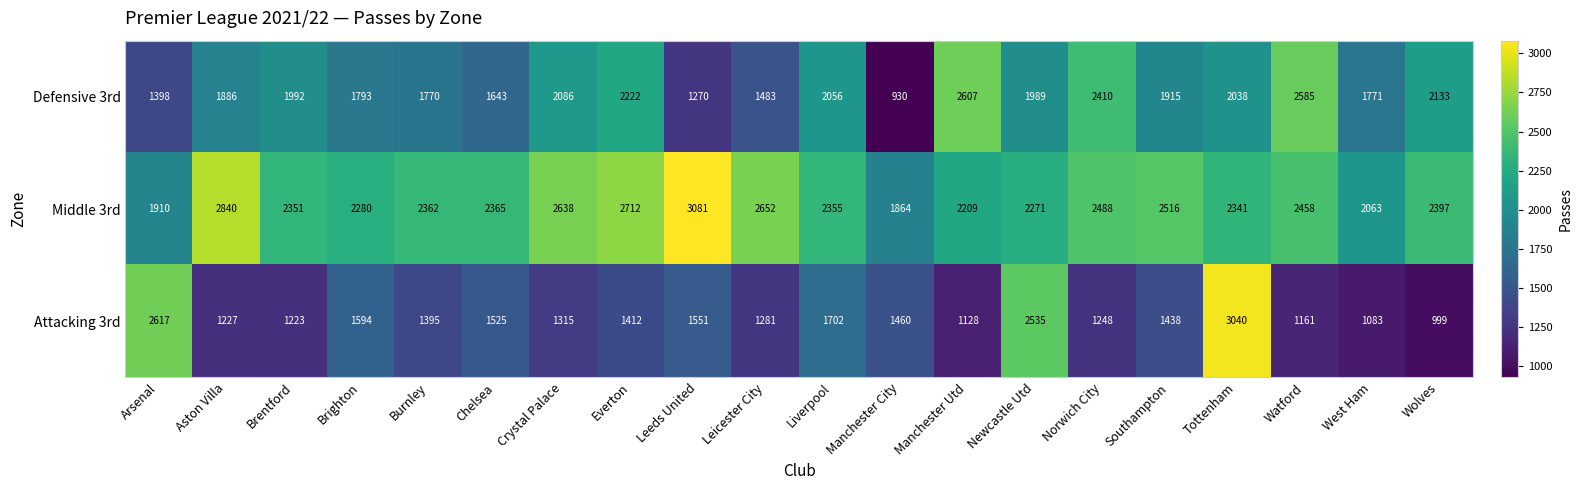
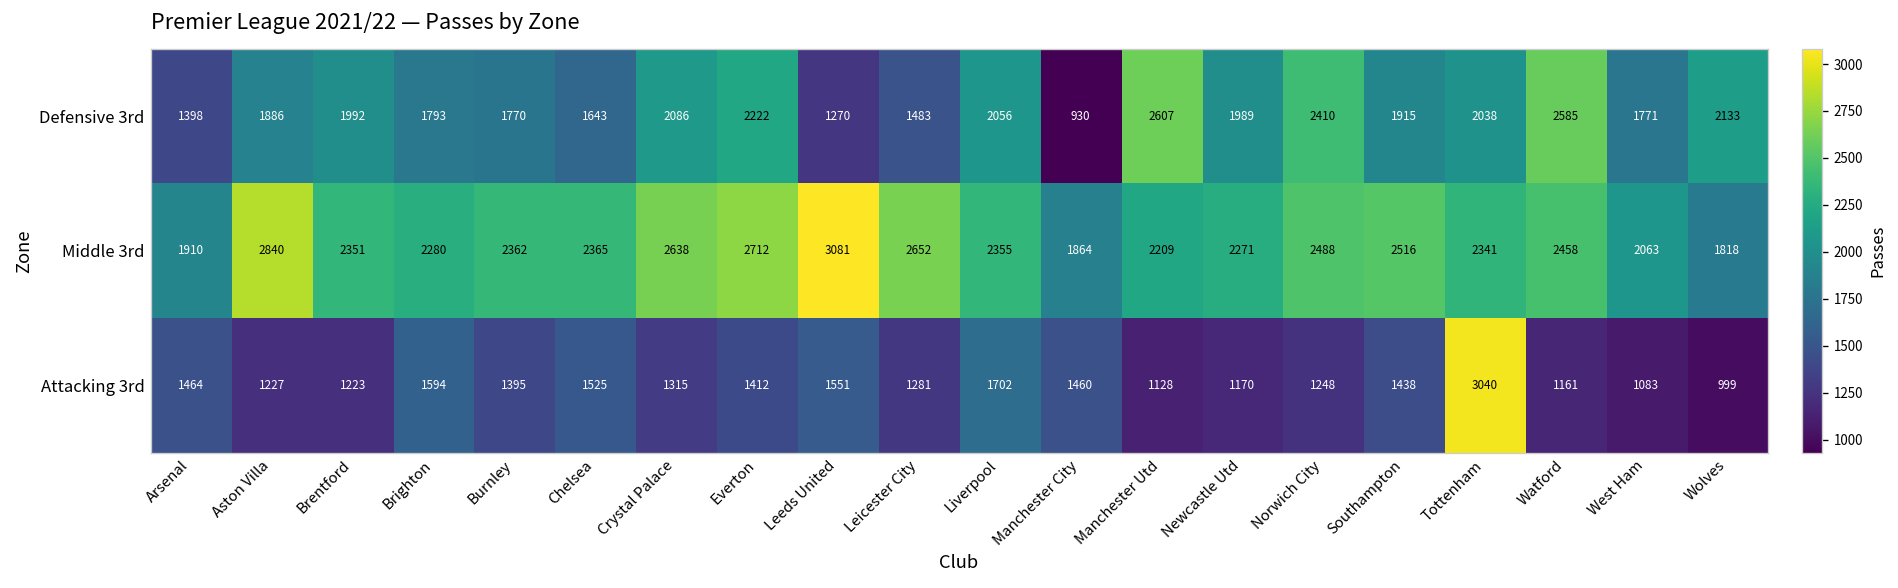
Middle 3rd, Wolves: 2397 -> 1818
Attacking 3rd, Arsenal: 2617 -> 1464
Attacking 3rd, Newcastle Utd: 2535 -> 1170
